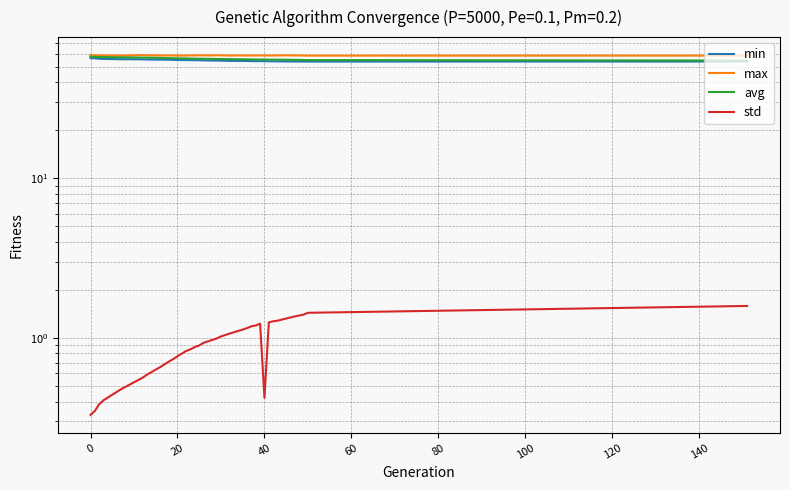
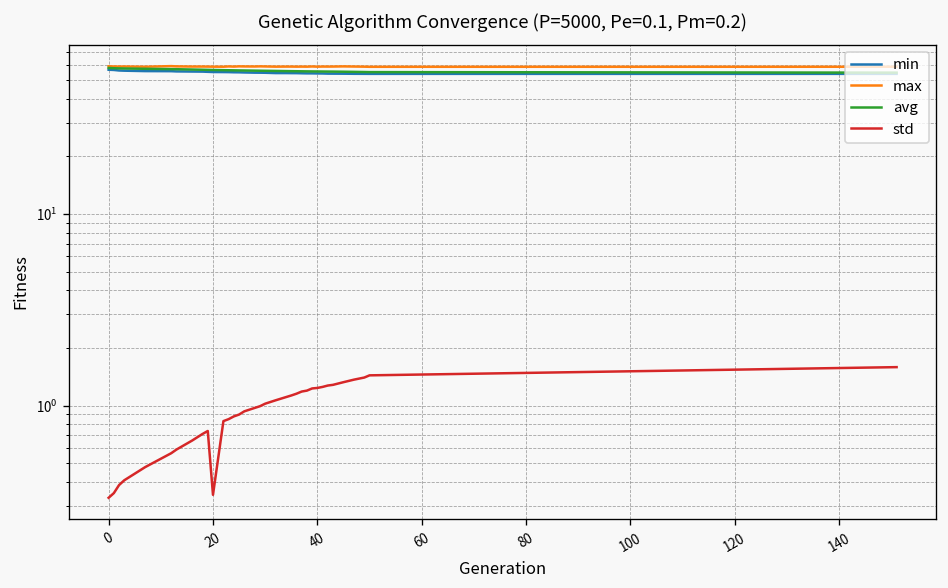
std, 20: 0.8 -> 0.34
std, 40: 0.42 -> 1.2
